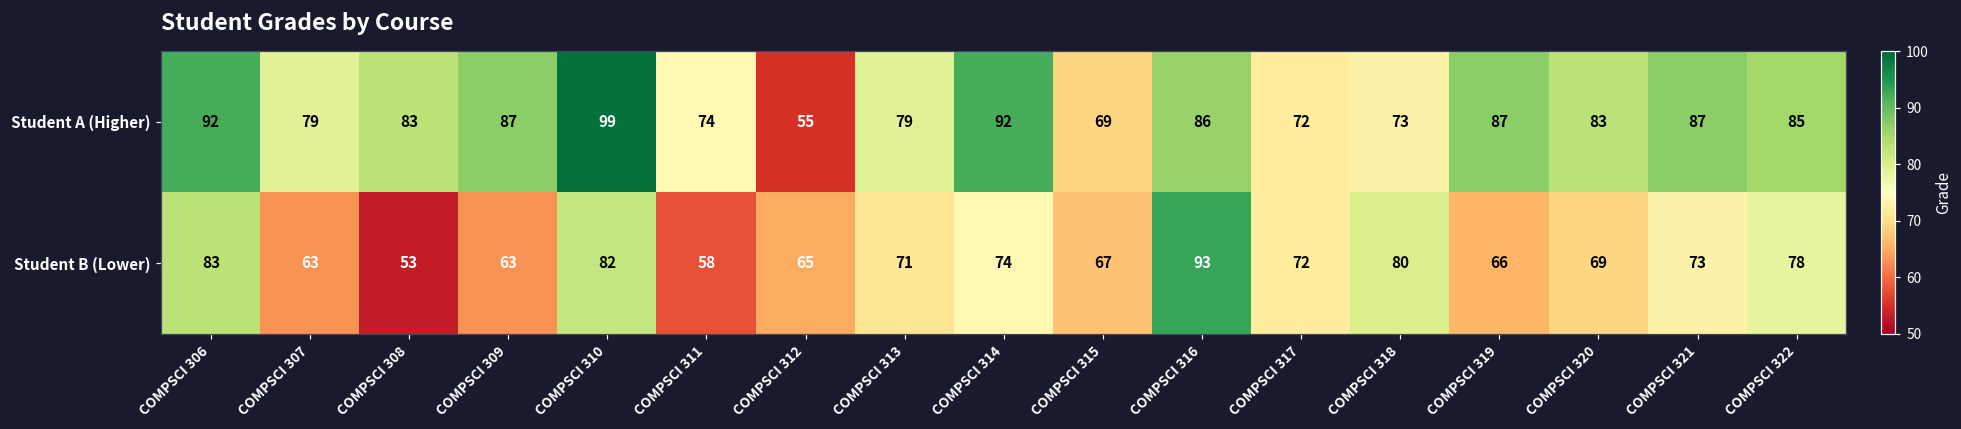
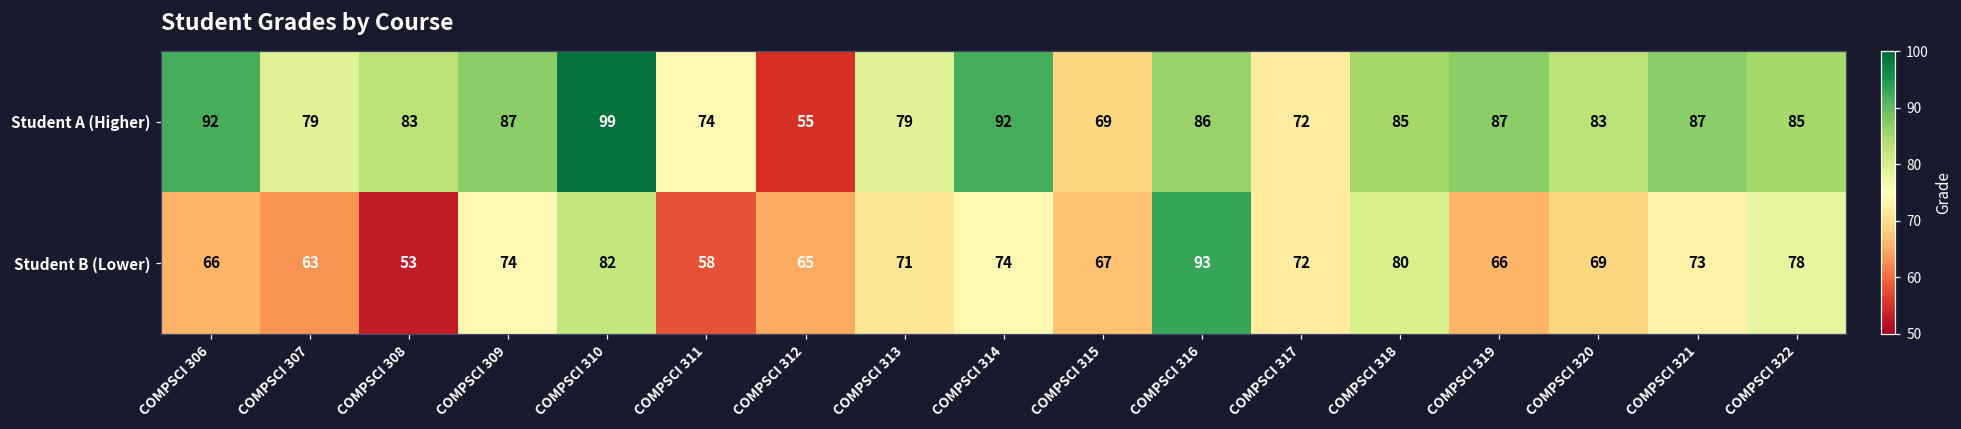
Student A (Higher), COMPSCI 318: 73 -> 85
Student B (Lower), COMPSCI 306: 83 -> 66
Student B (Lower), COMPSCI 309: 63 -> 74
